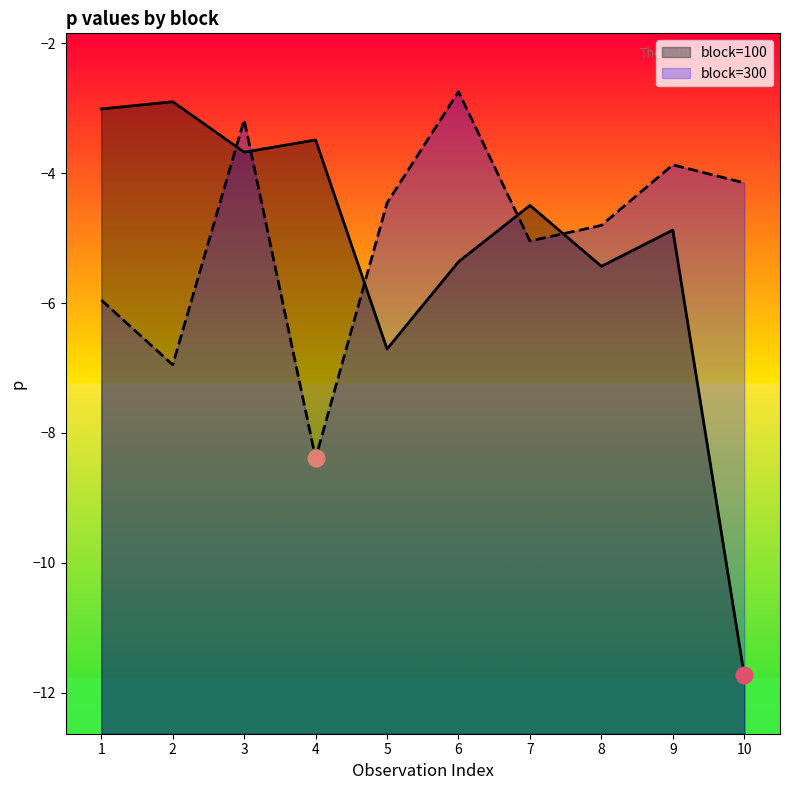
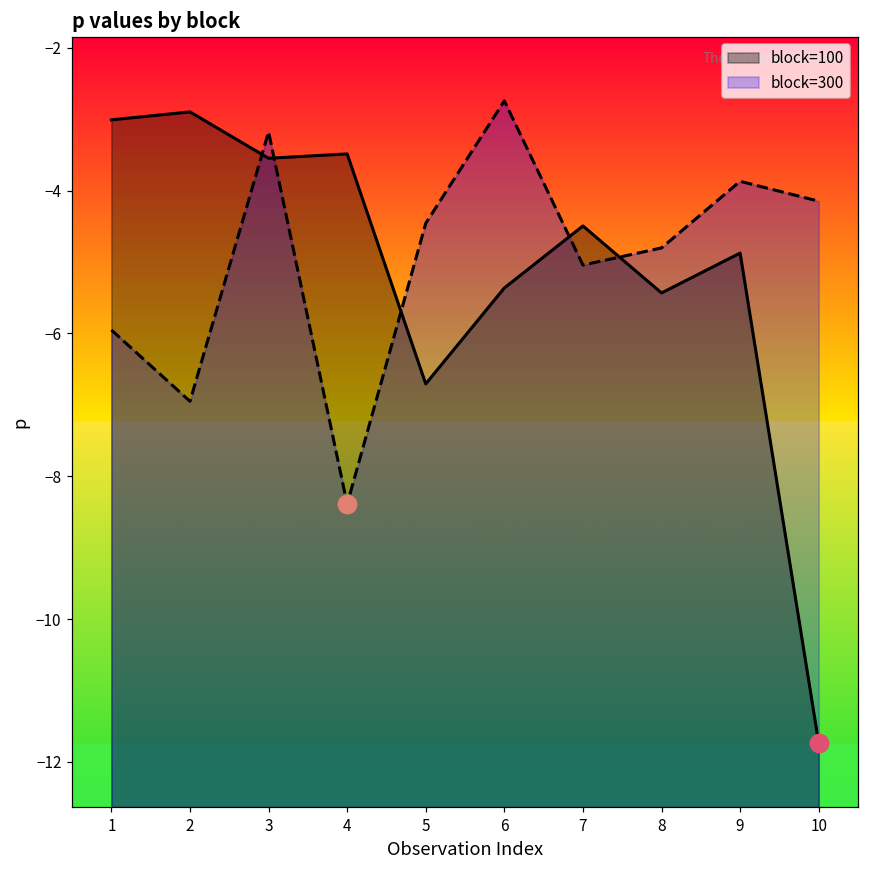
block=100, 3: -3.7 -> -3.5
